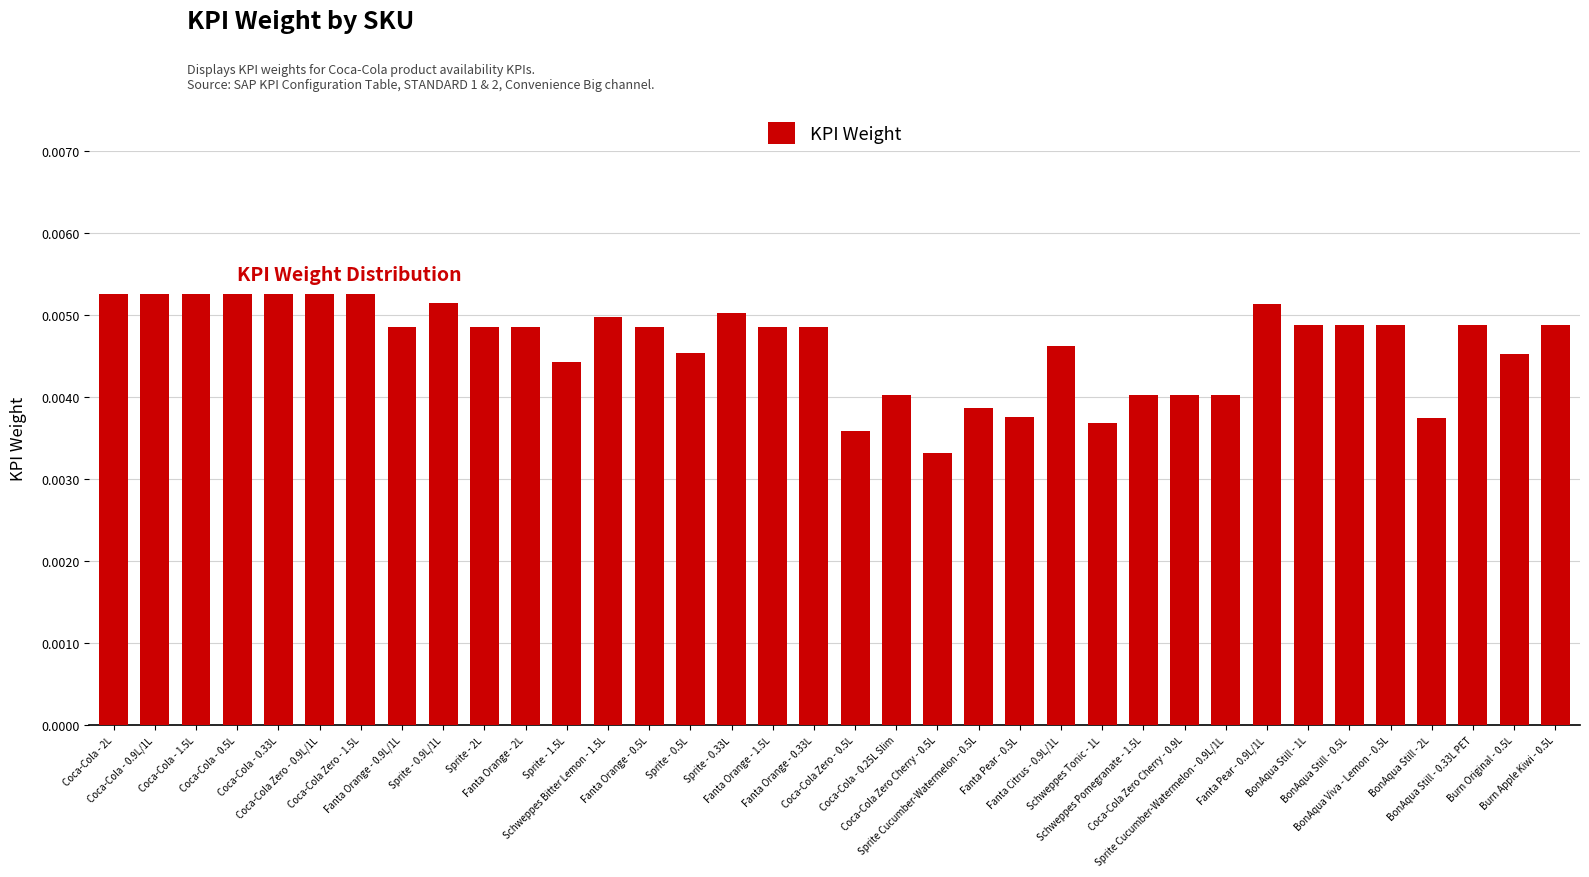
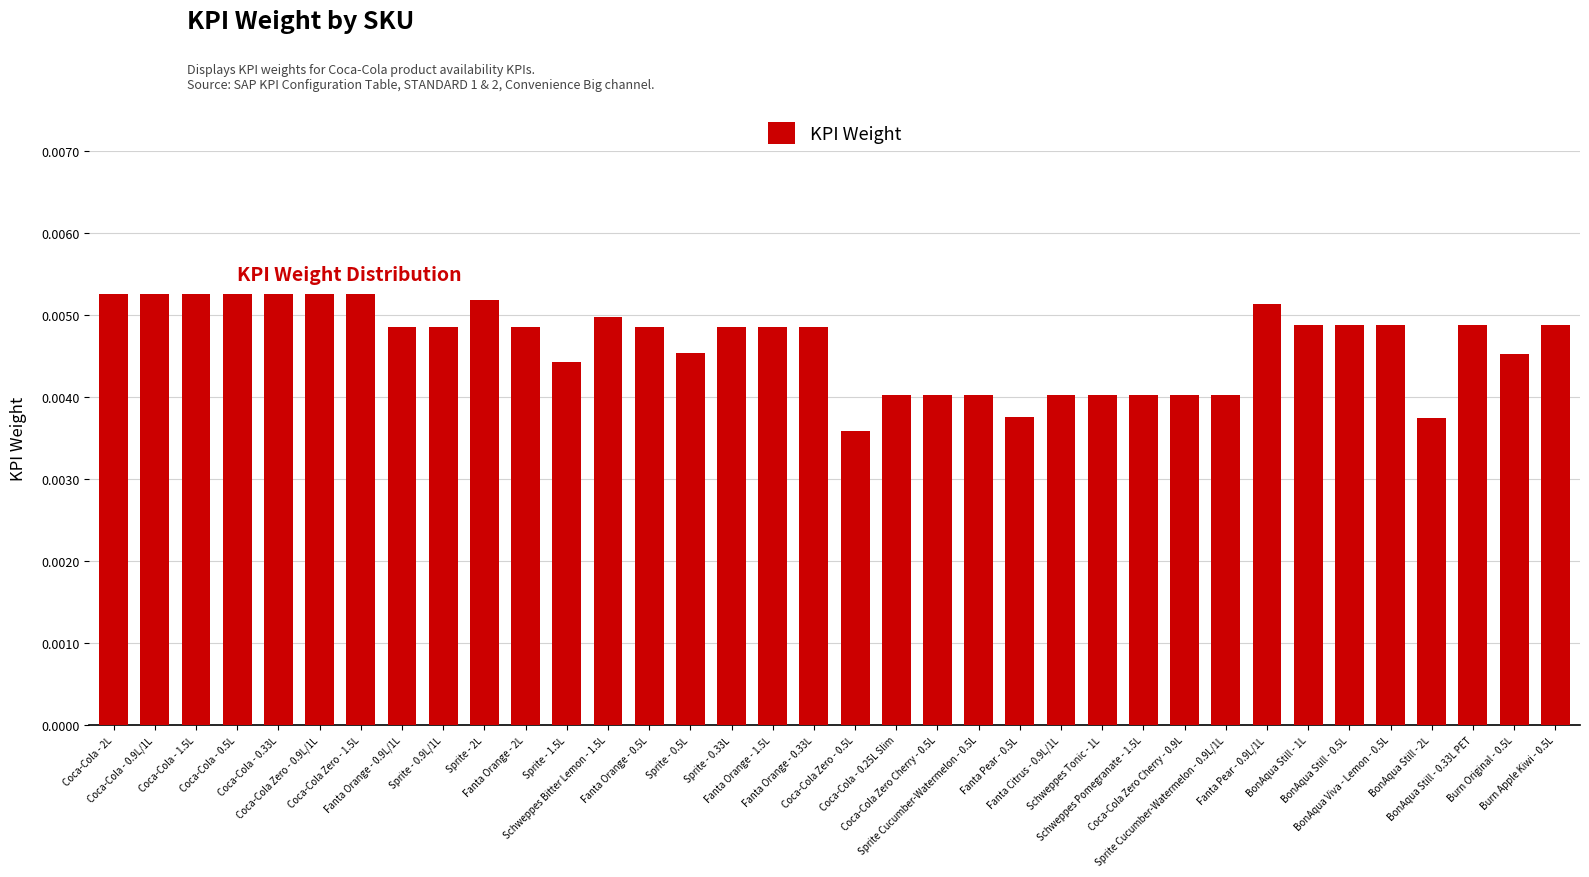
Sprite - 0.9L/1L: 0.0052 -> 0.0049
Sprite - 2L: 0.0049 -> 0.0052
Sprite - 0.33L: 0.0050 -> 0.0049
Coca-Cola Zero Cherry - 0.5L: 0.0033 -> 0.0040
Sprite Cucumber-Watermelon - 0.5L: 0.0039 -> 0.0040
Fanta Citrus - 0.9L/1L: 0.0046 -> 0.0040
Schweppes Tonic - 1L: 0.0037 -> 0.0040
